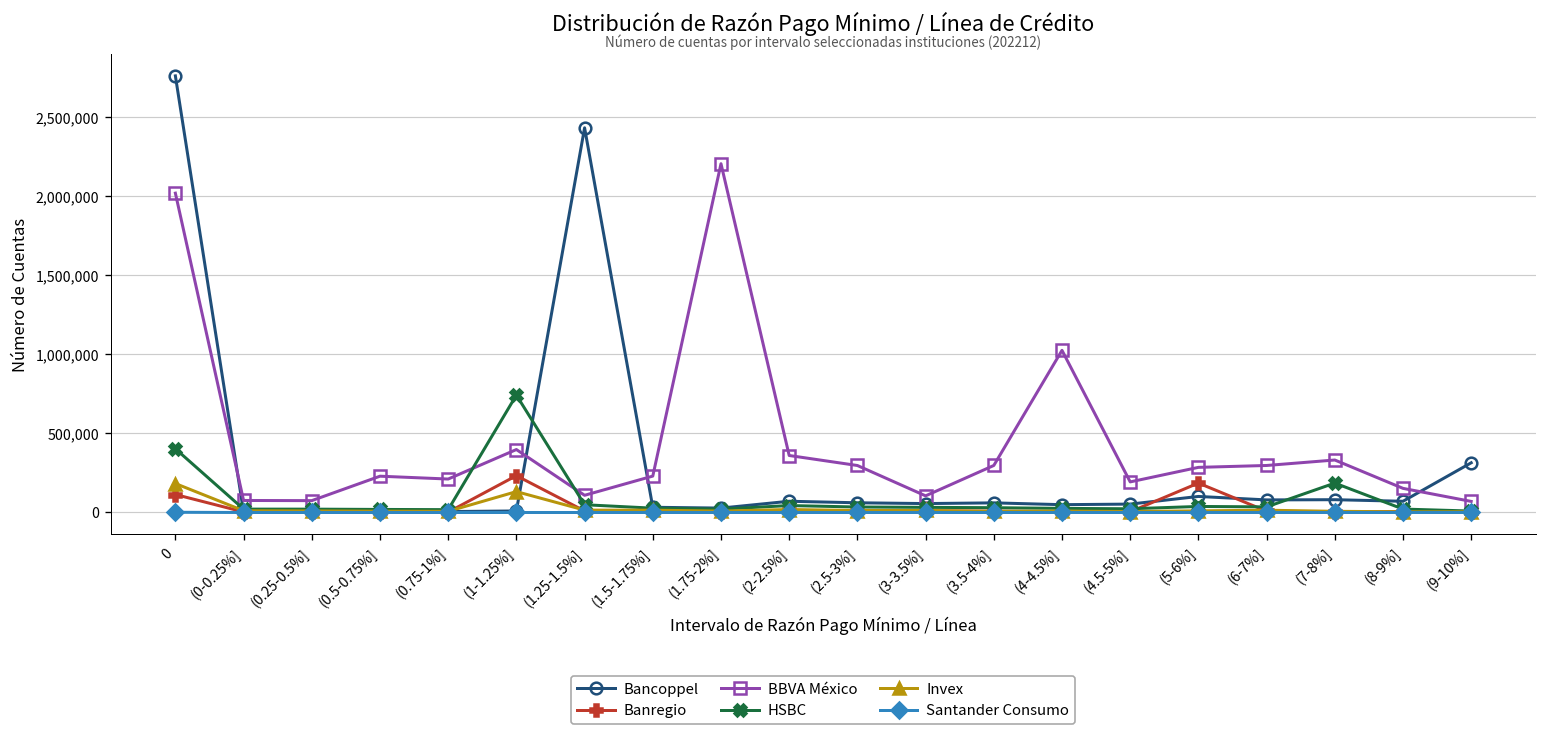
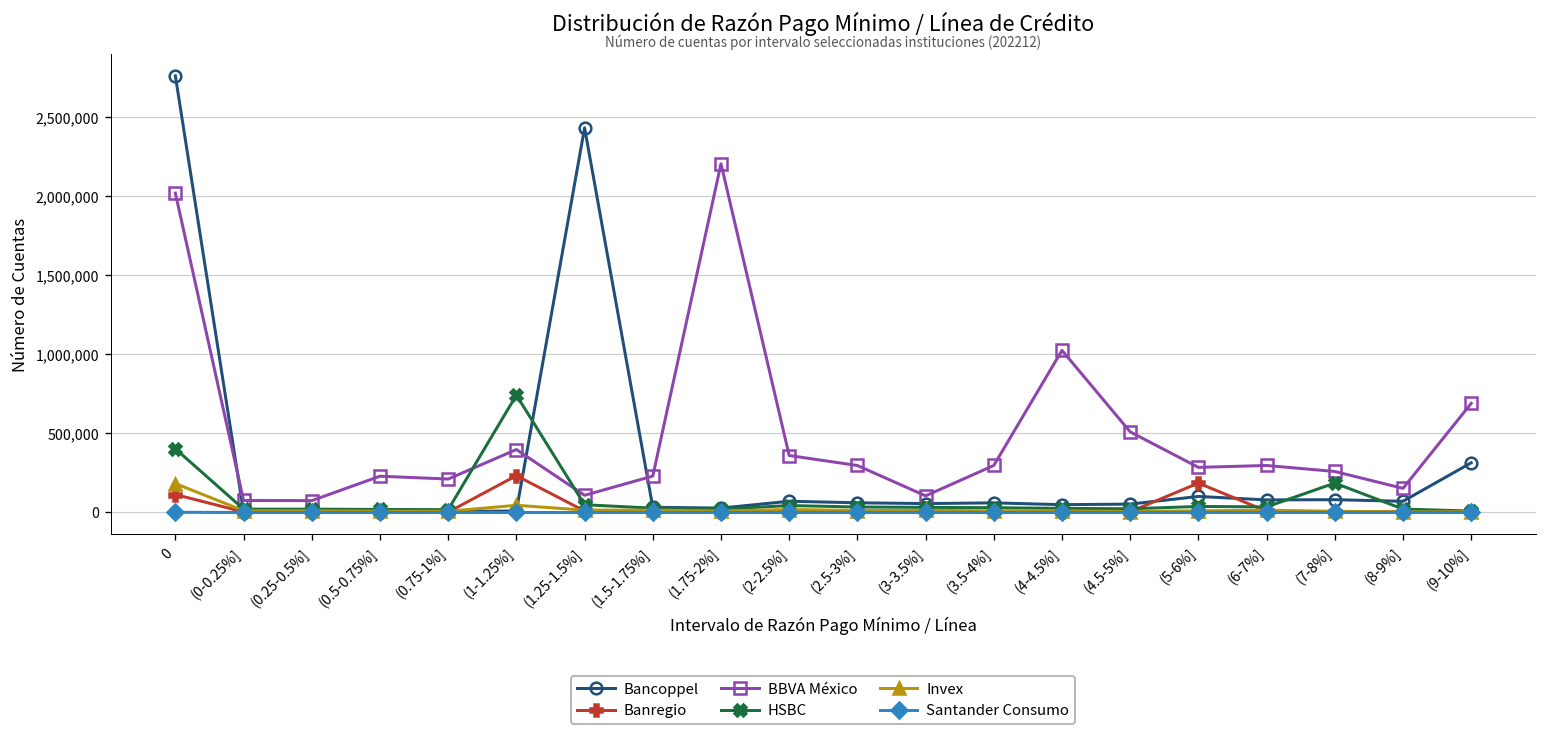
Invex, (1-1.25%]: 130,000 -> 50,000
BBVA México, (4.5-5%]: 190,000 -> 510,000
BBVA México, (7-8%]: 330,000 -> 260,000
BBVA México, (9-10%]: 70,000 -> 690,000
